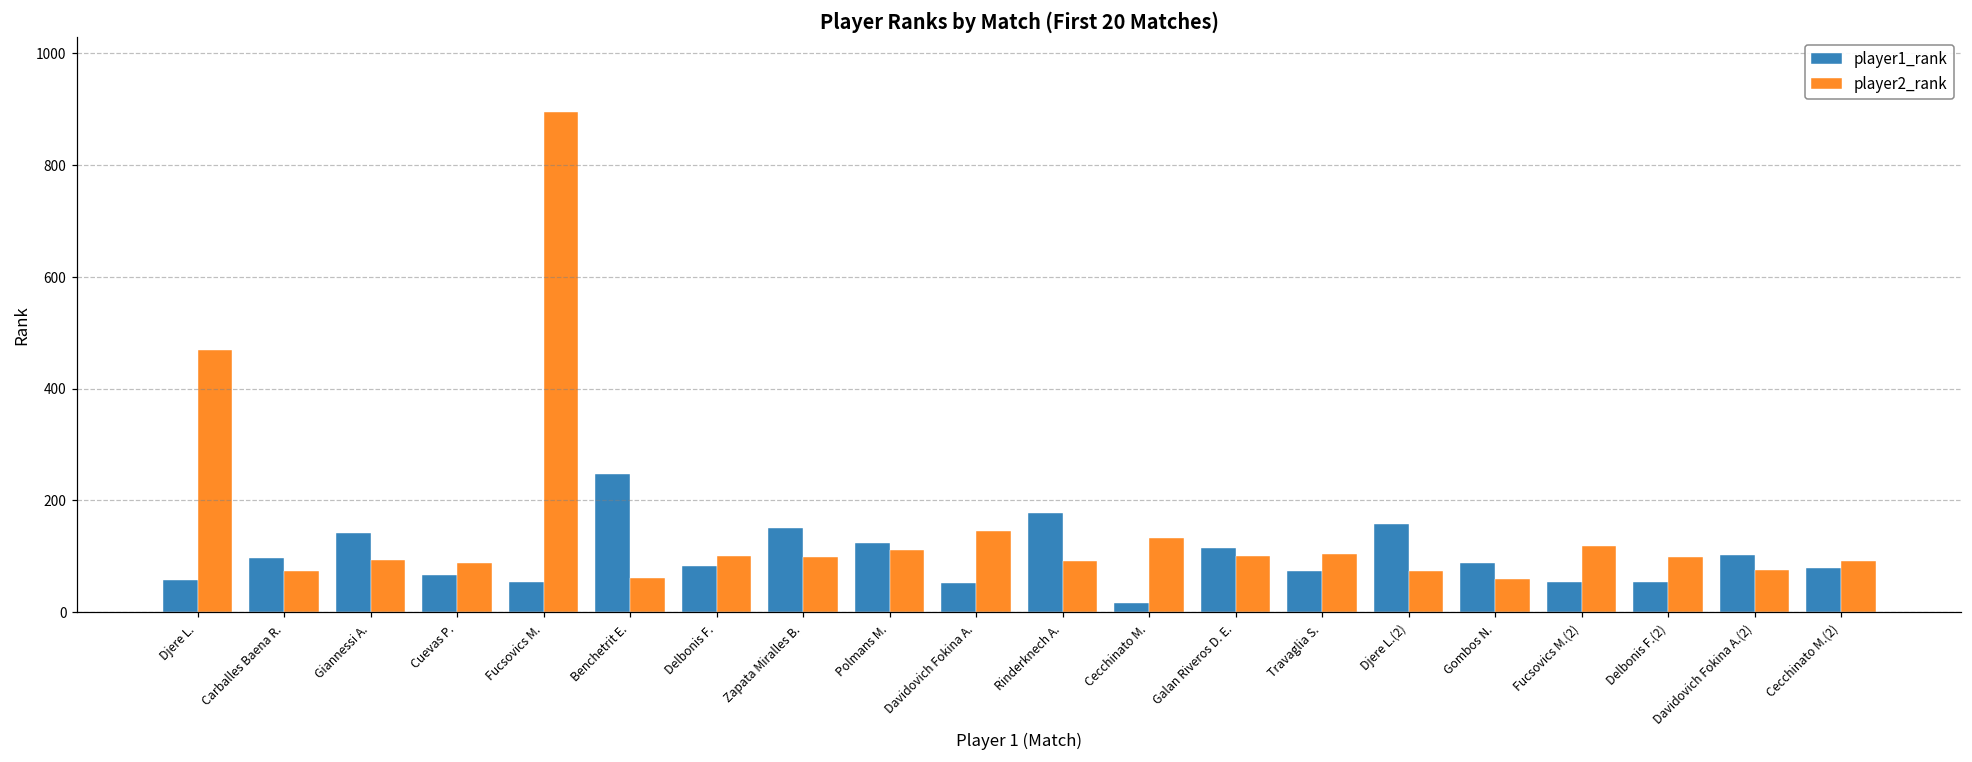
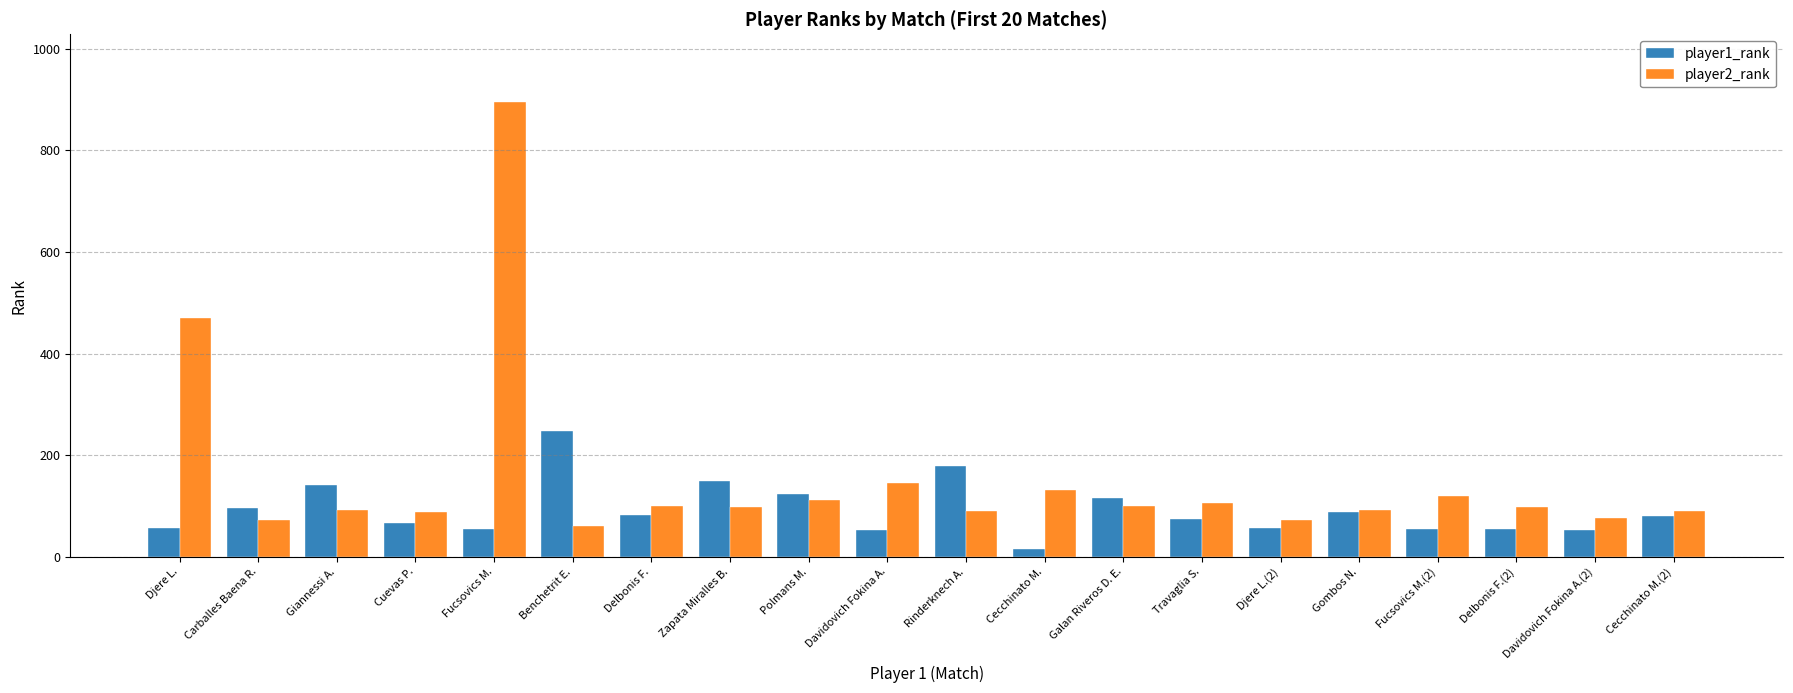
player1_rank, Djere L.(2): 160 -> 60
player2_rank, Gombos N.: 60 -> 90
player1_rank, Davidovich Fokina A.(2): 100 -> 50
